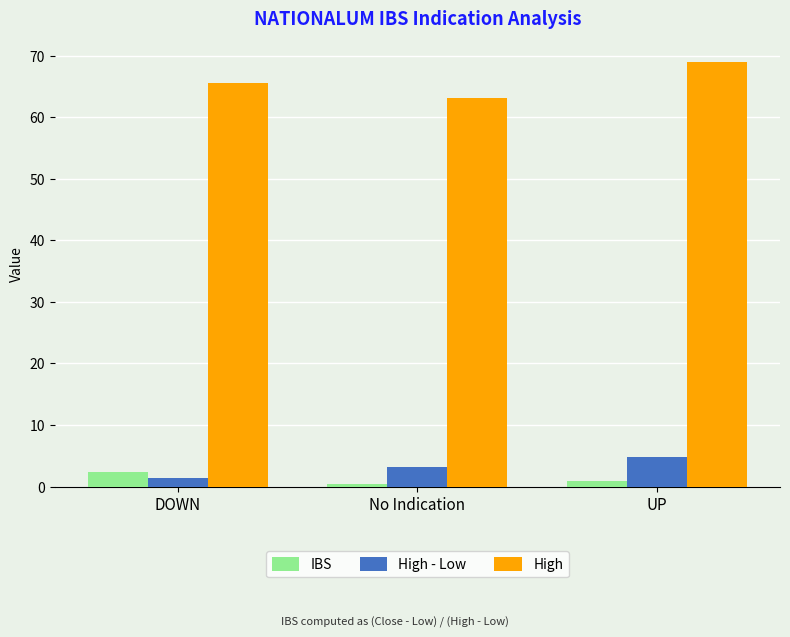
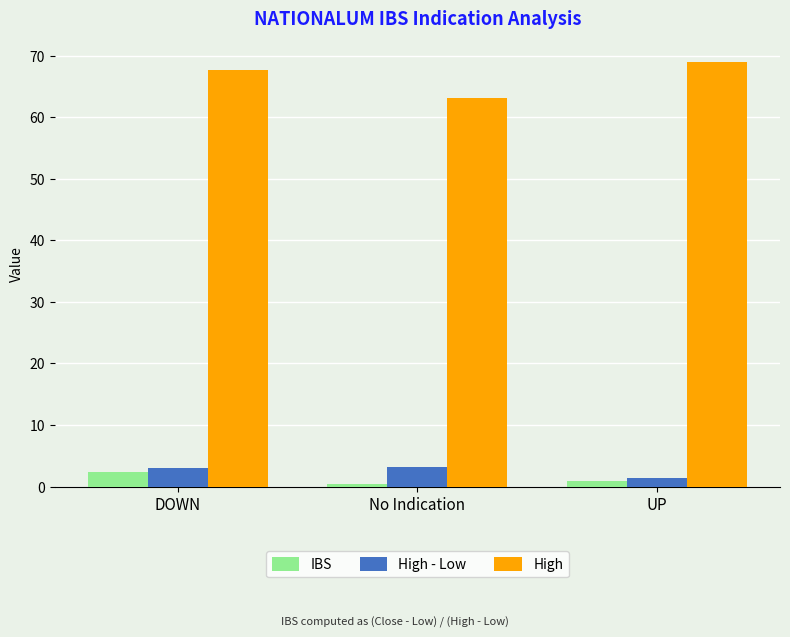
High - Low, DOWN: 1 -> 3
High, DOWN: 66 -> 68
High - Low, UP: 5 -> 1
